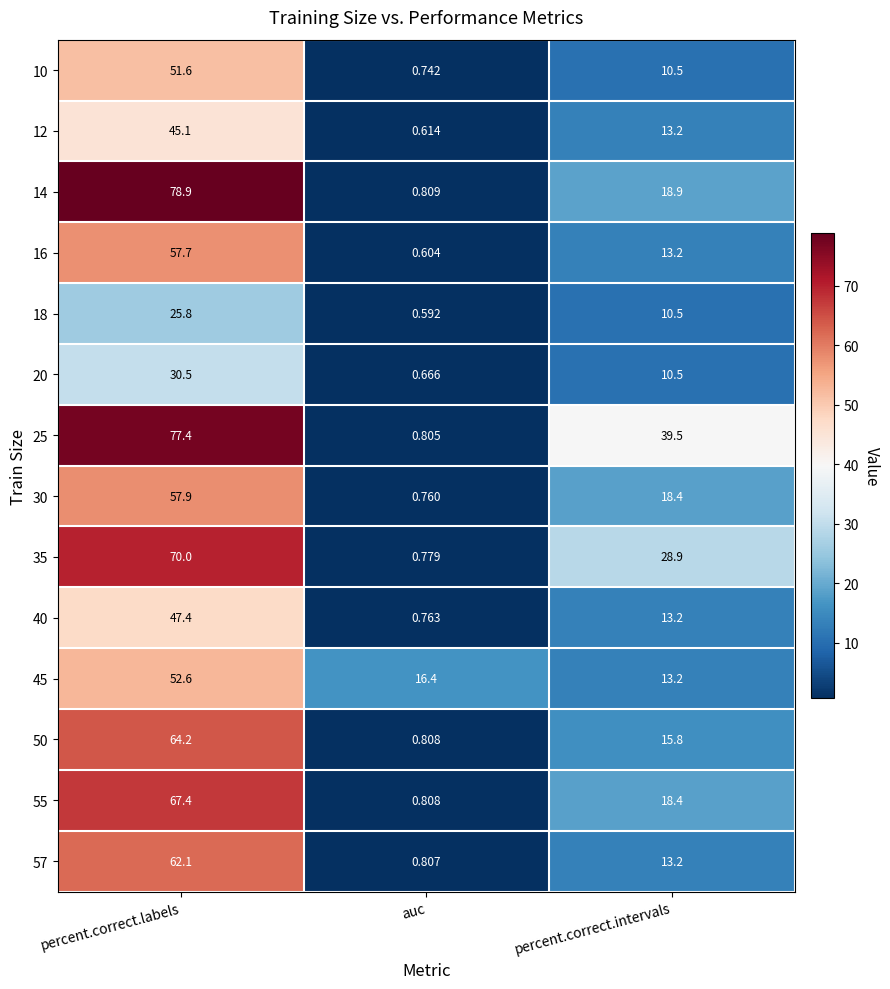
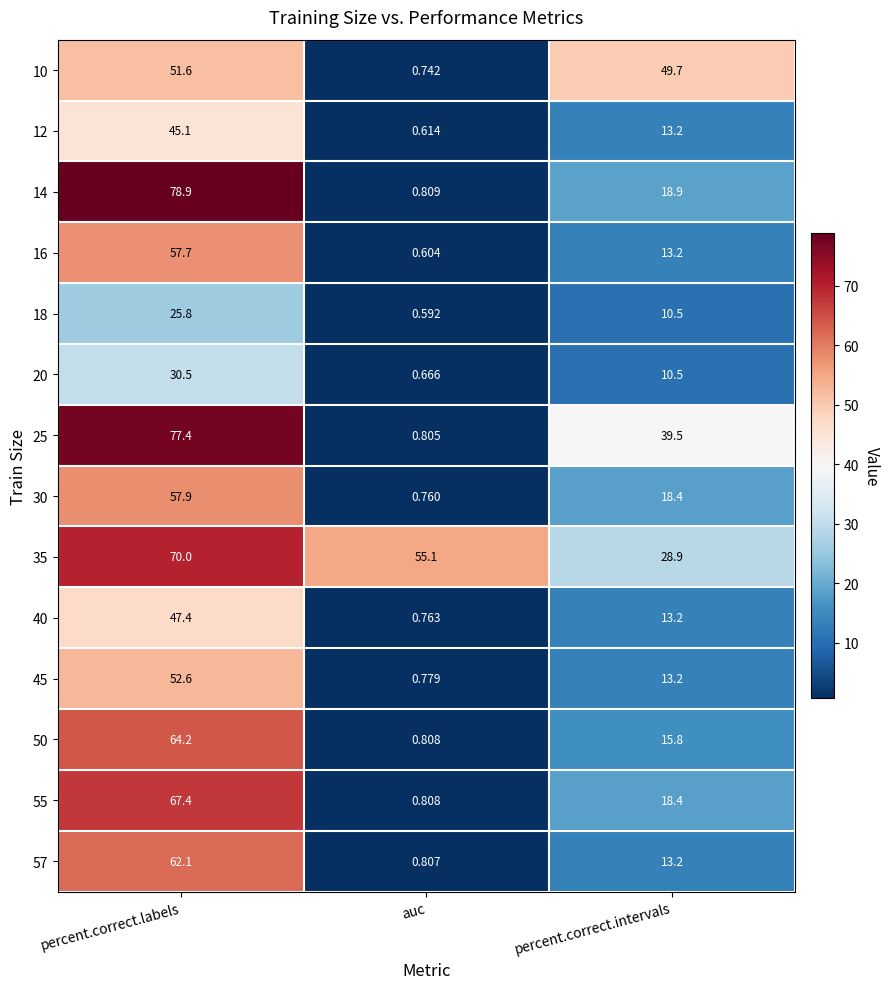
10, percent.correct.intervals: 10.5 -> 49.7
35, auc: 0.779 -> 55.1
45, auc: 16.4 -> 0.779
